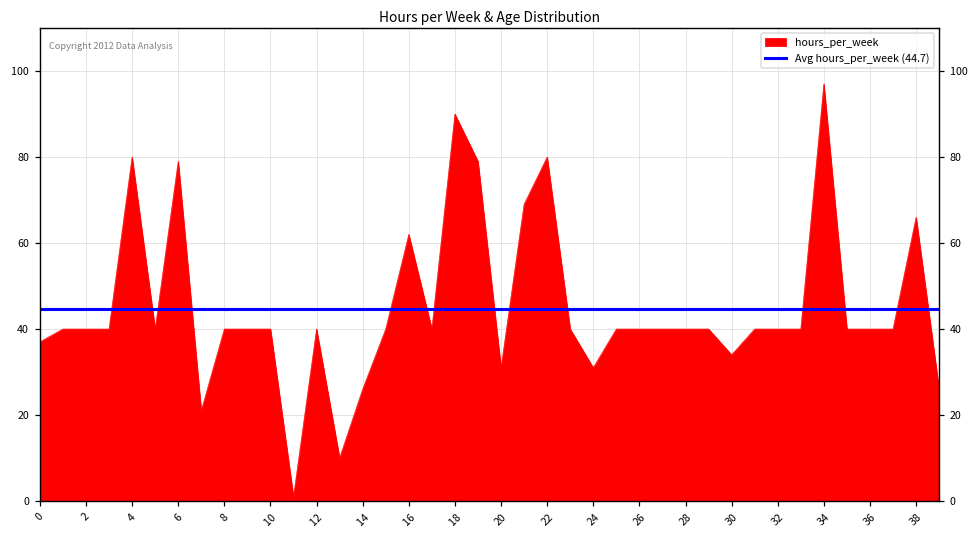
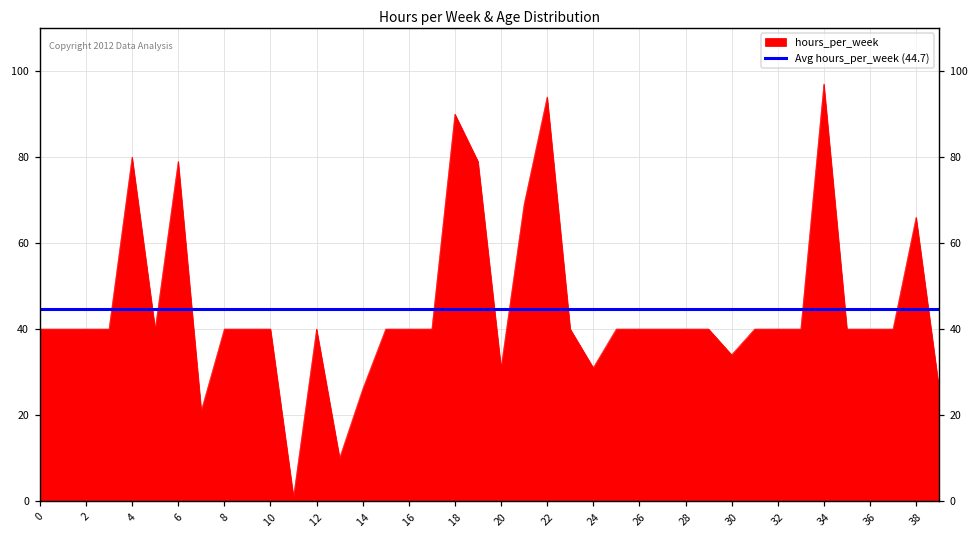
hours_per_week, 0: 37 -> 40
hours_per_week, 16: 62 -> 40
hours_per_week, 22: 80 -> 94
